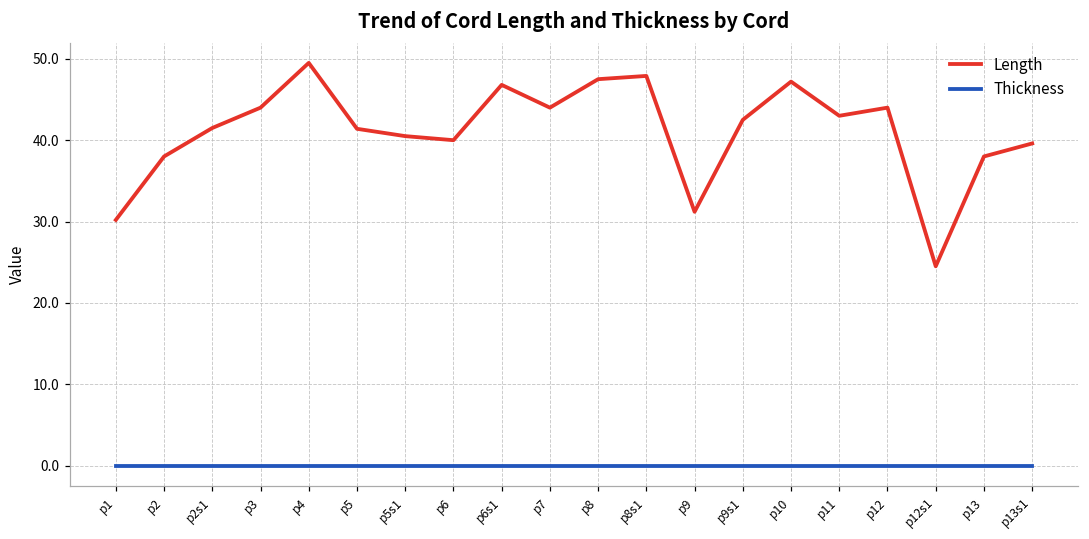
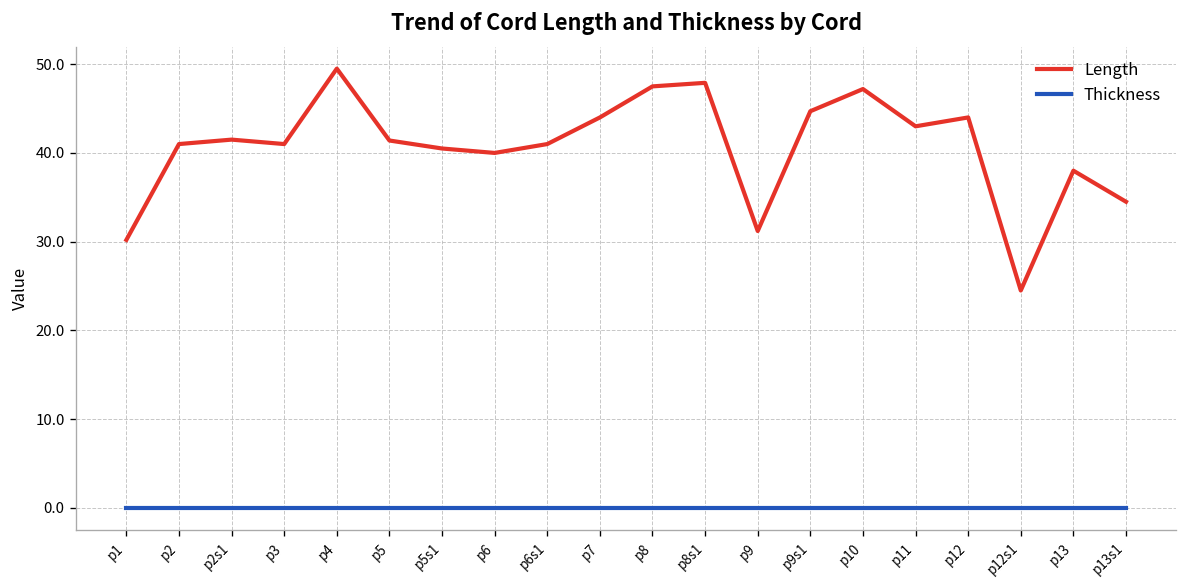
Length, p2: 38 -> 41
Length, p3: 44 -> 41
Length, p6s1: 47 -> 41
Length, p9s1: 43 -> 45
Length, p13s1: 40 -> 35
